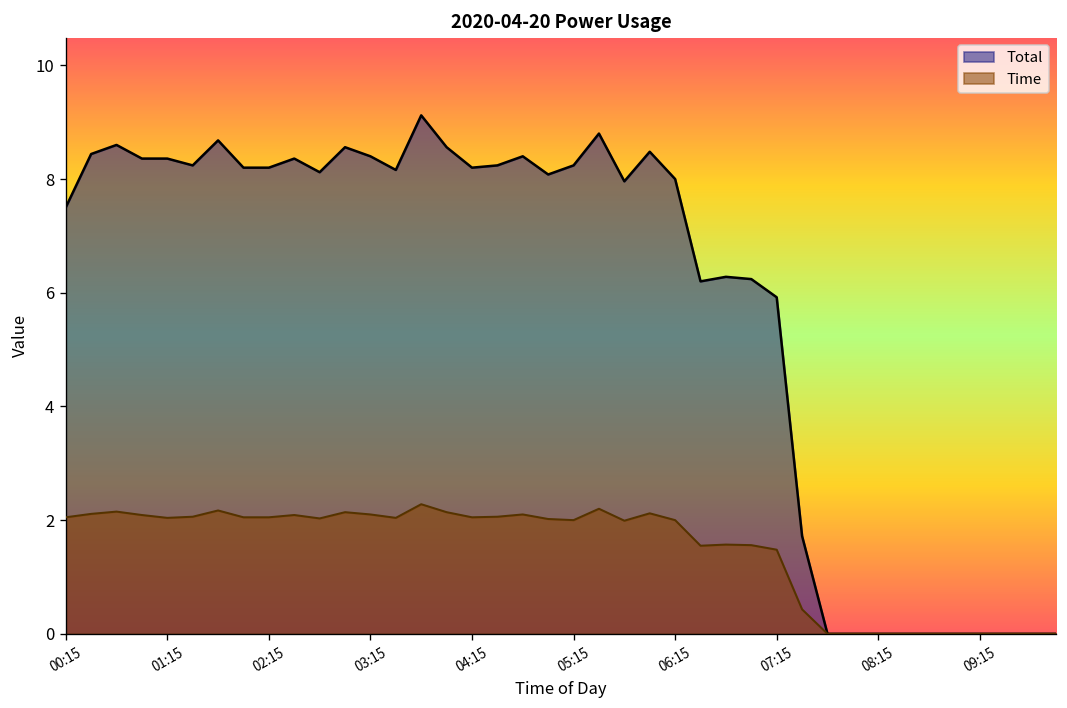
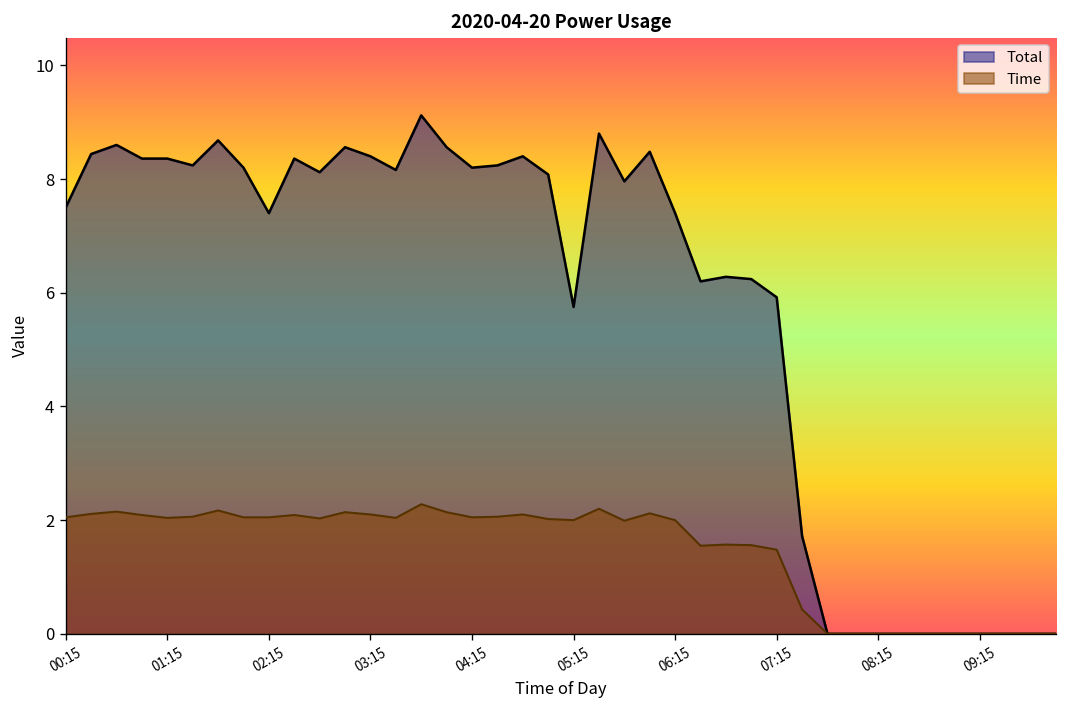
Total, 02:15: 8.2 -> 7.4
Total, 05:15: 8.2 -> 5.8
Total, 06:15: 8.0 -> 7.4
